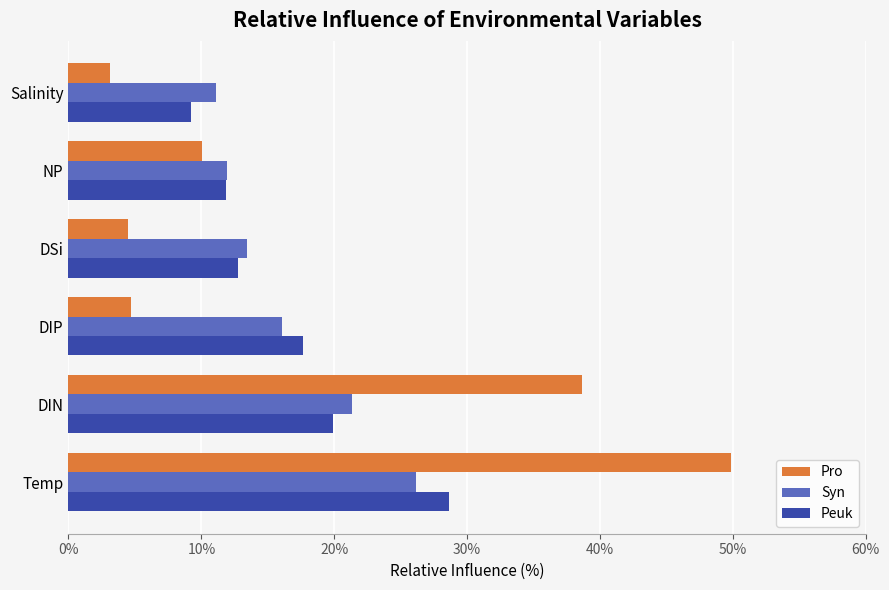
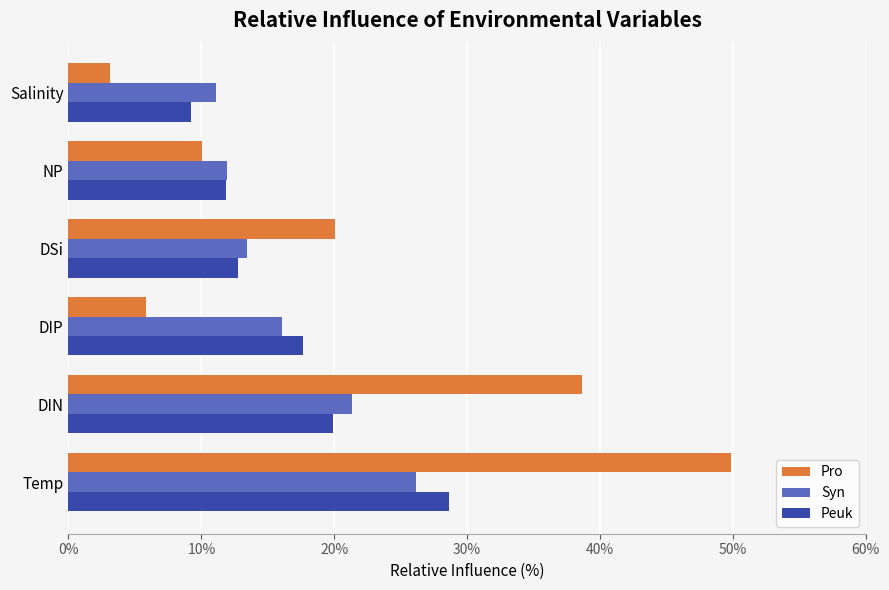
Pro, DSi: 4.5% -> 20.0%
Pro, DIP: 4.7% -> 5.8%
